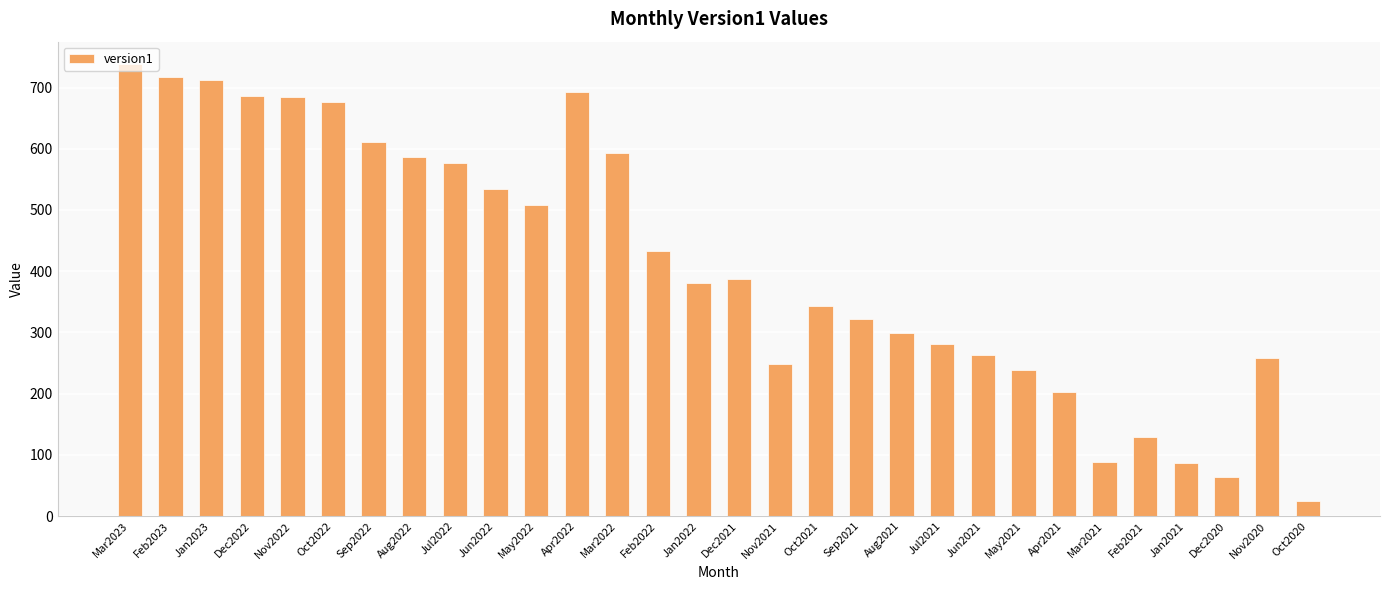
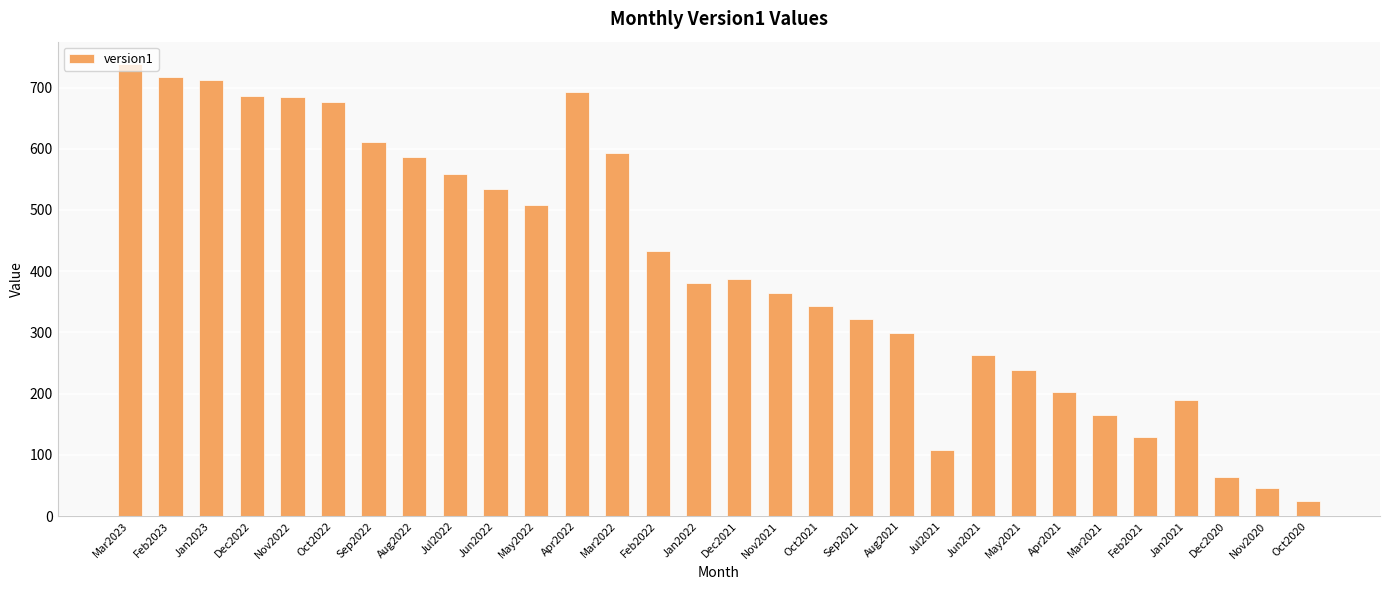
Jul2022: 580 -> 560
Nov2021: 250 -> 360
Jul2021: 280 -> 110
Mar2021: 90 -> 160
Jan2021: 90 -> 190
Nov2020: 260 -> 50
